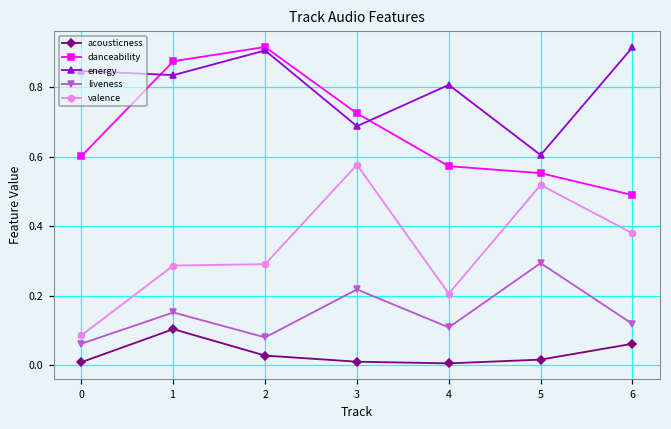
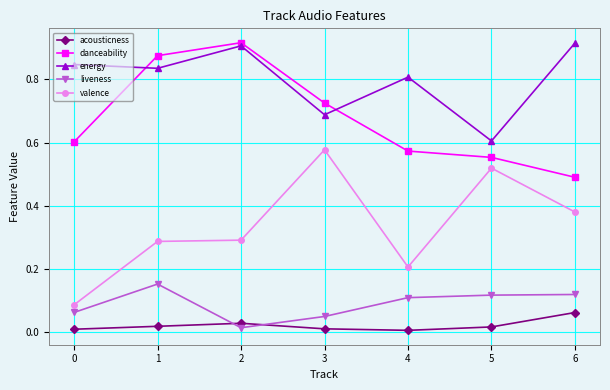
acousticness, 1: 0.10 -> 0.02
liveness, 2: 0.08 -> 0.01
liveness, 3: 0.22 -> 0.05
liveness, 5: 0.29 -> 0.12
